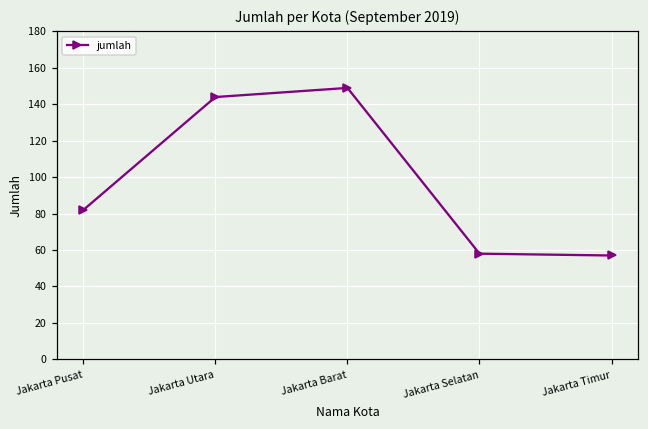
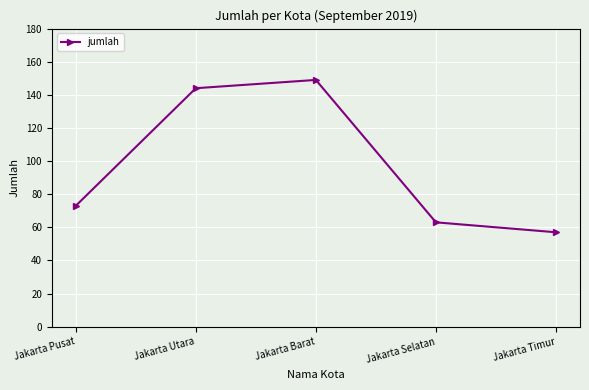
Jakarta Pusat: 82 -> 73
Jakarta Selatan: 58 -> 63
